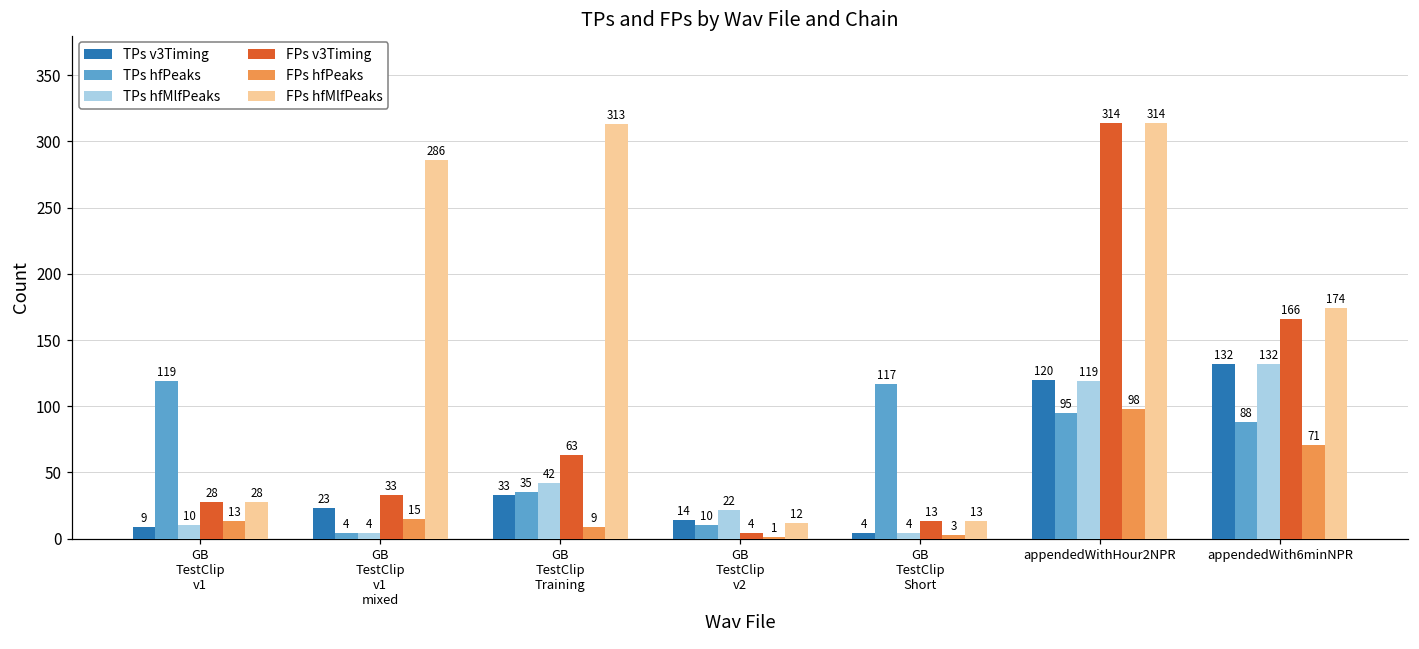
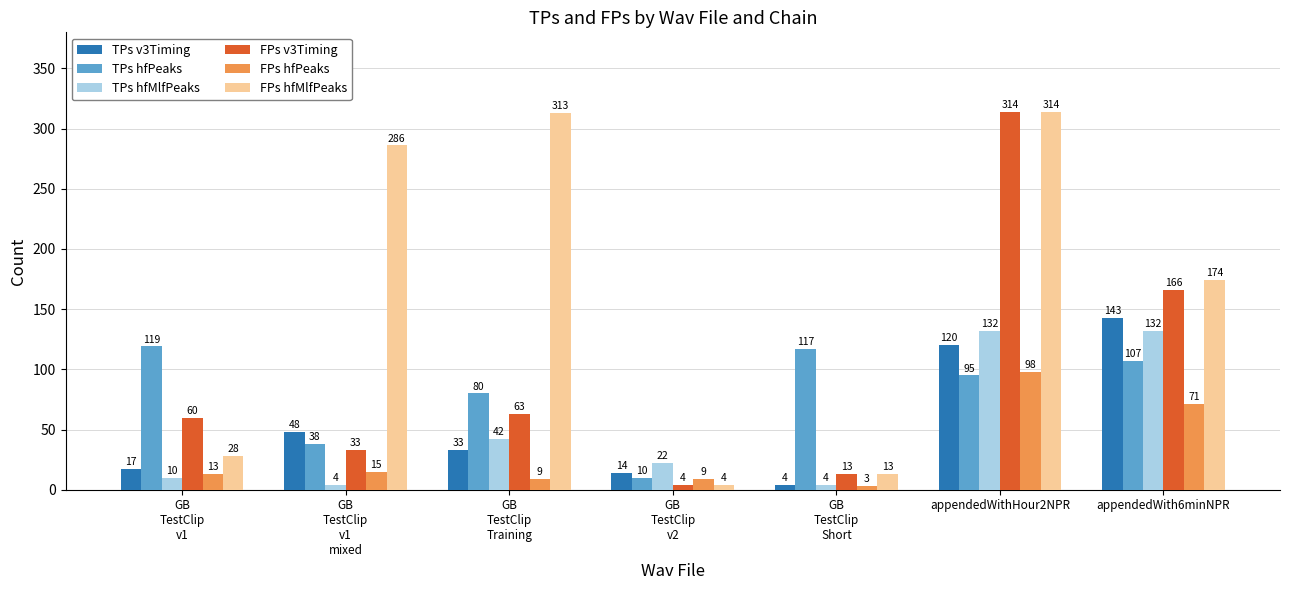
TPs v3Timing, GB TestClip v1: 9 -> 17
FPs v3Timing, GB TestClip v1: 28 -> 60
TPs v3Timing, GB TestClip v1 mixed: 23 -> 48
TPs hfPeaks, GB TestClip v1 mixed: 4 -> 38
TPs hfPeaks, GB TestClip Training: 35 -> 80
FPs hfPeaks, GB TestClip v2: 1 -> 9
FPs hfMlfPeaks, GB TestClip v2: 12 -> 4
TPs hfMlfPeaks, appendedWithHour2NPR: 119 -> 132
TPs v3Timing, appendedWith6minNPR: 132 -> 143
TPs hfPeaks, appendedWith6minNPR: 88 -> 107
